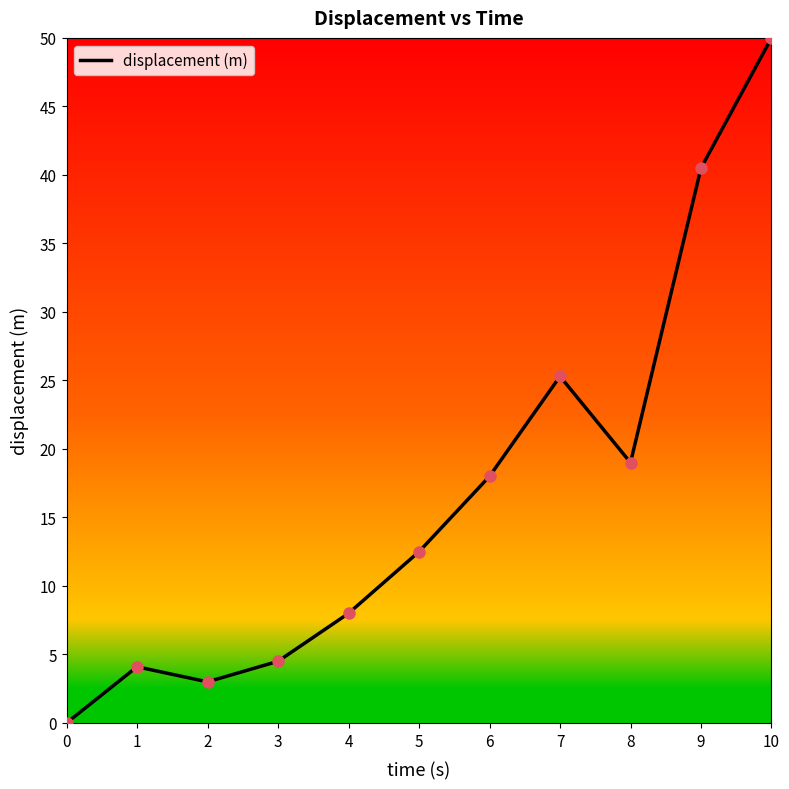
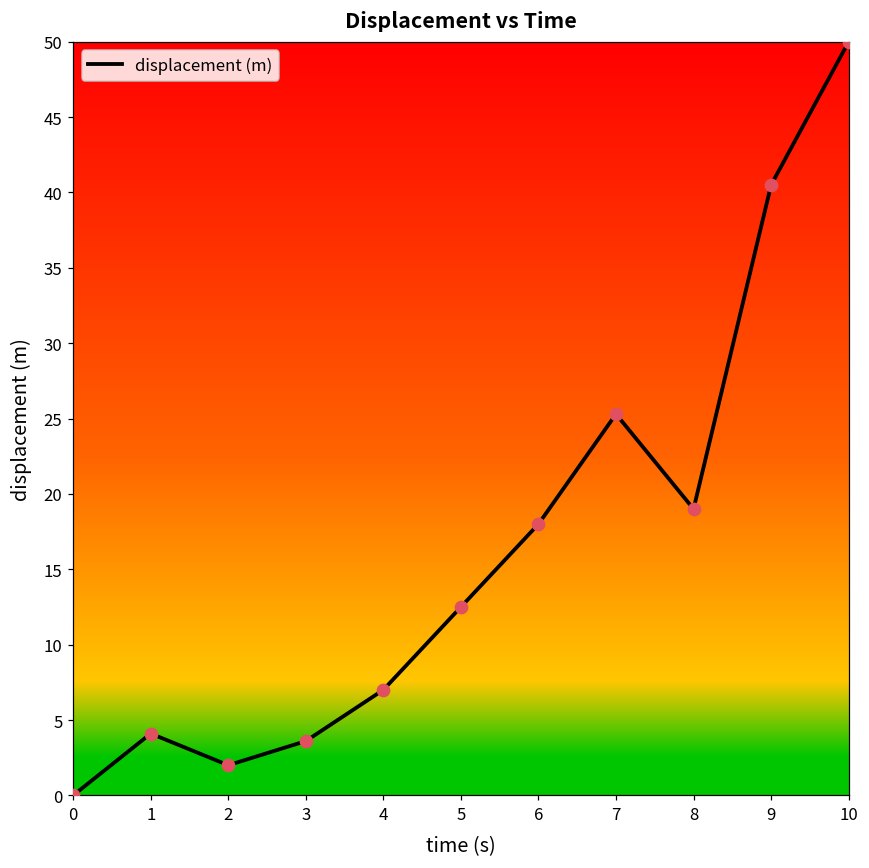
2: 3.0 -> 2.0
3: 4.5 -> 3.6
4: 8.0 -> 7.0
